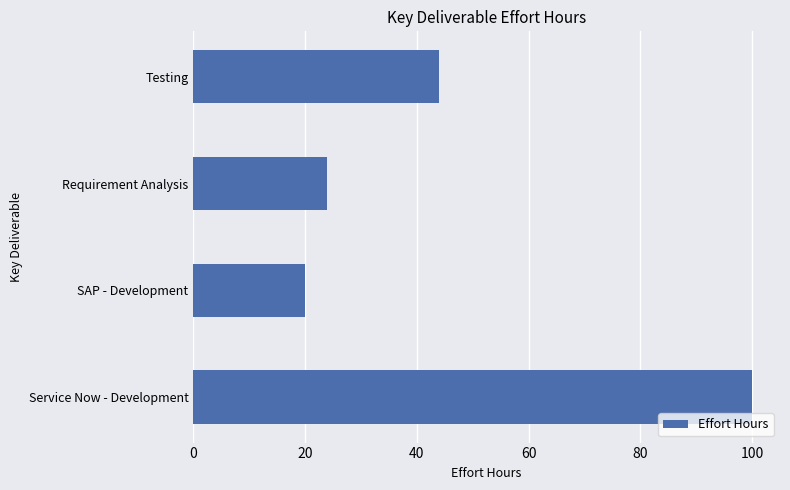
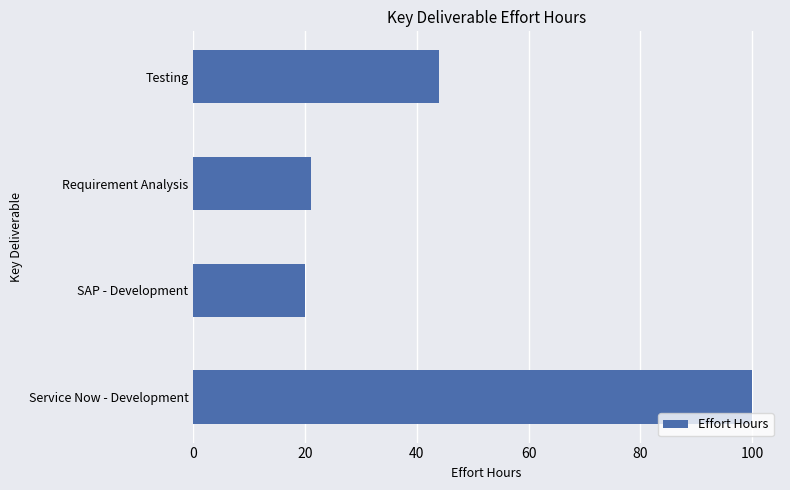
Requirement Analysis: 24 -> 21
